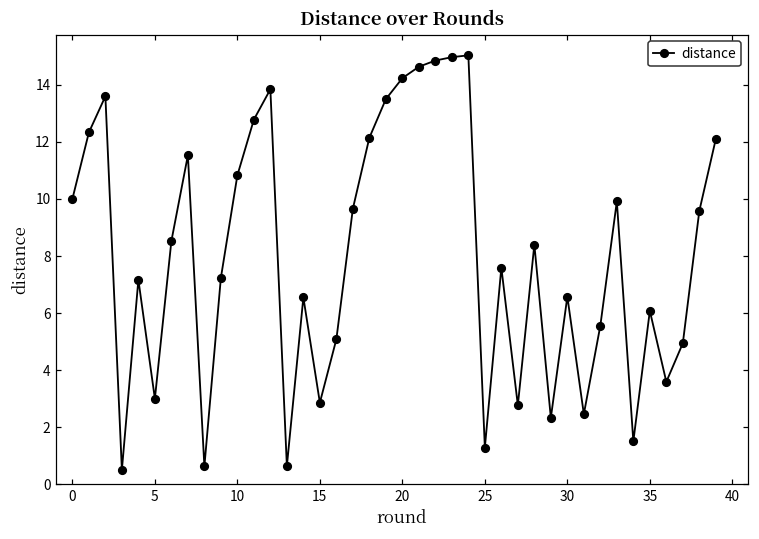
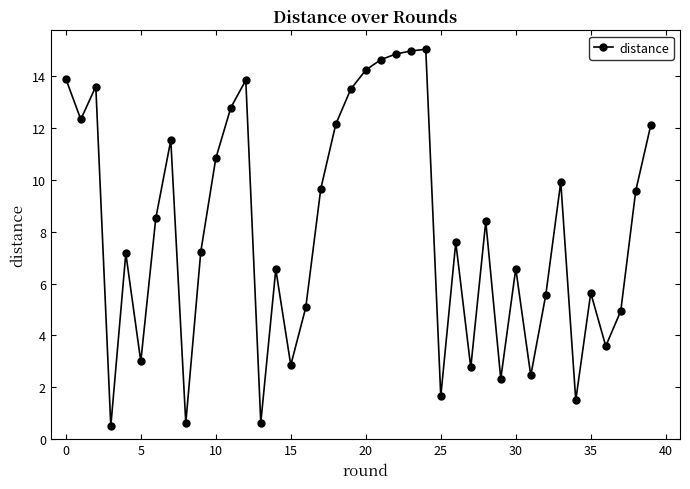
0: 10.0 -> 13.9
25: 1.3 -> 1.6
35: 6.1 -> 5.6
